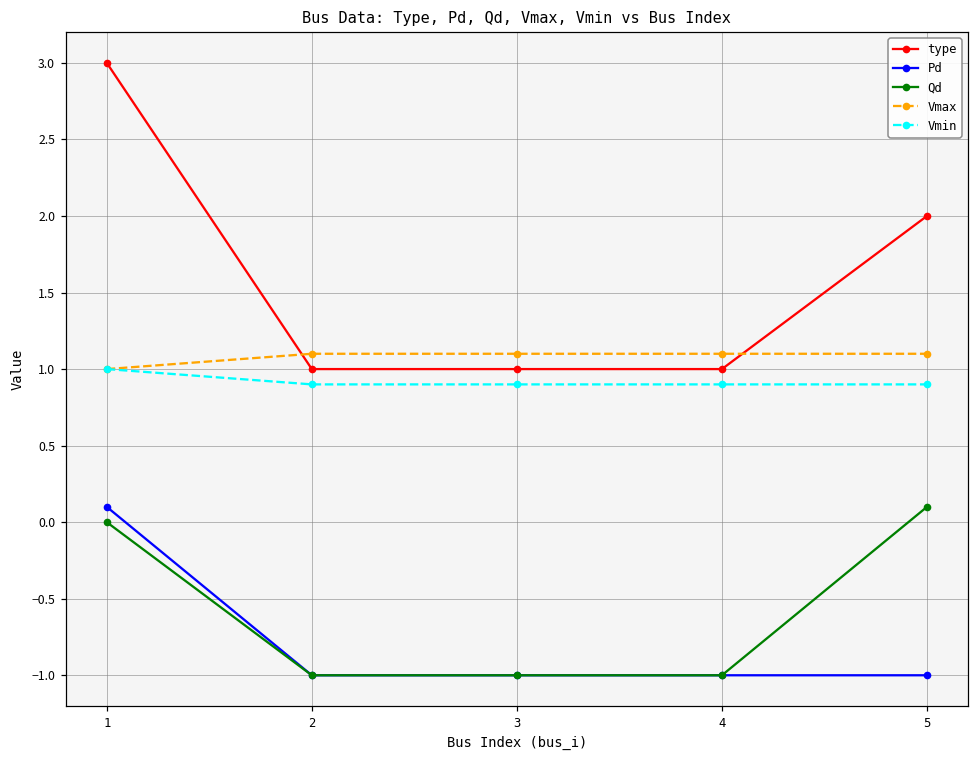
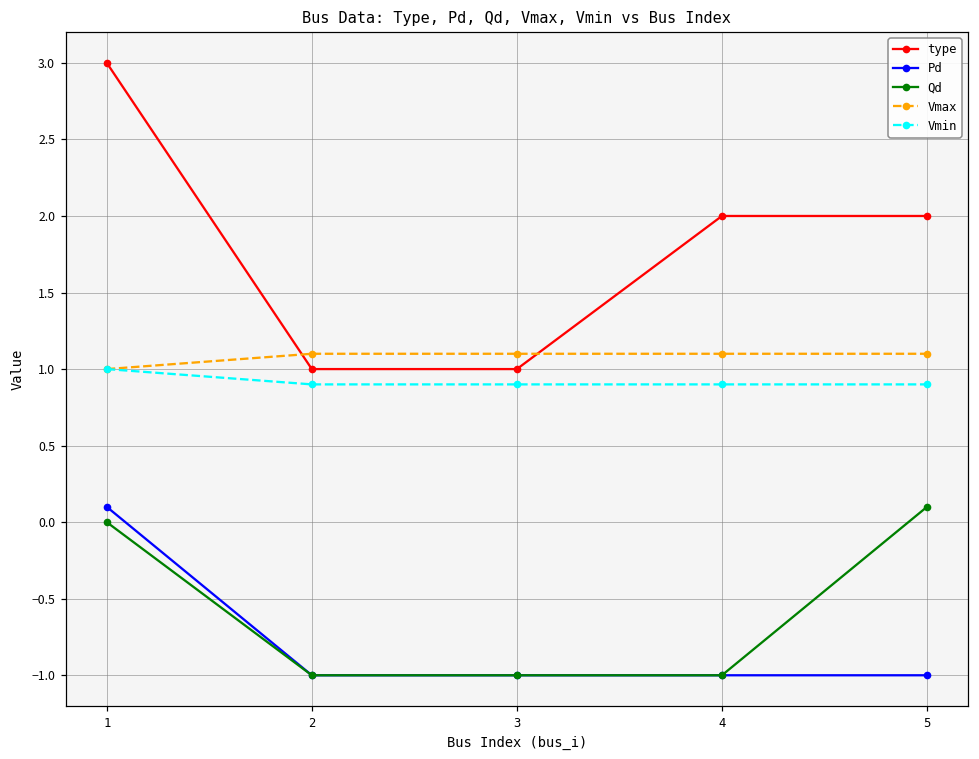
type, 4: 1 -> 2
